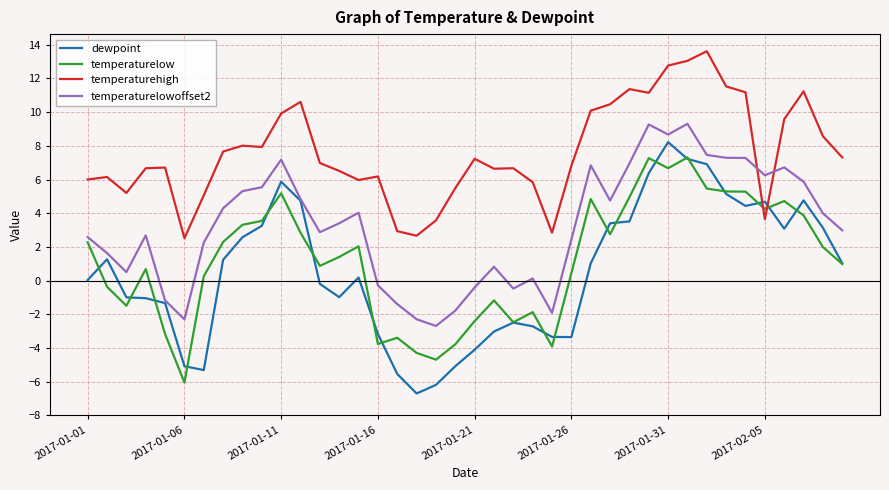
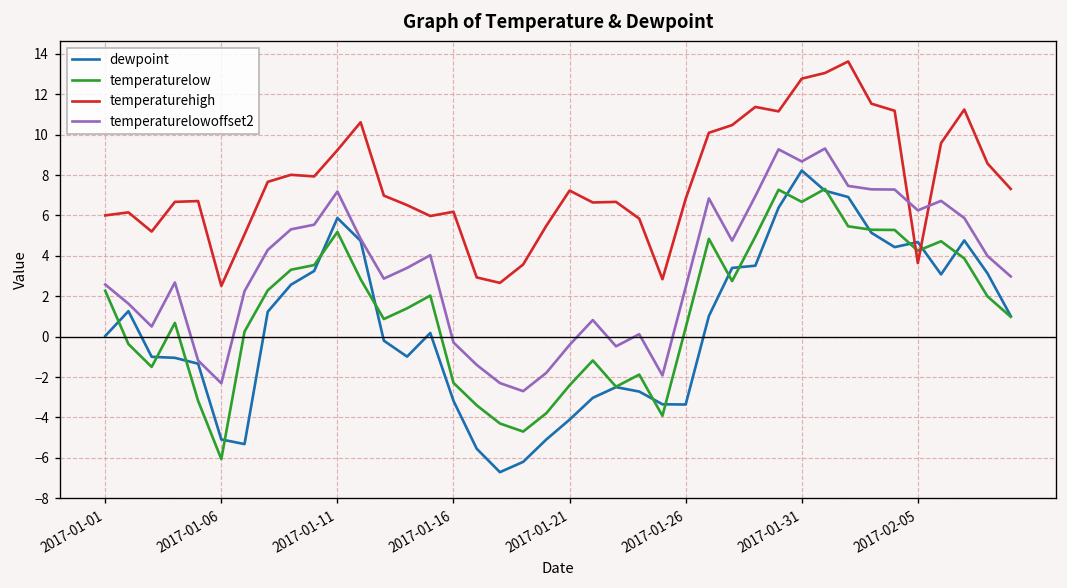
temperaturehigh, 2017-01-11: 9.9 -> 9.2
temperaturelow, 2017-01-16: -3.8 -> -2.3
